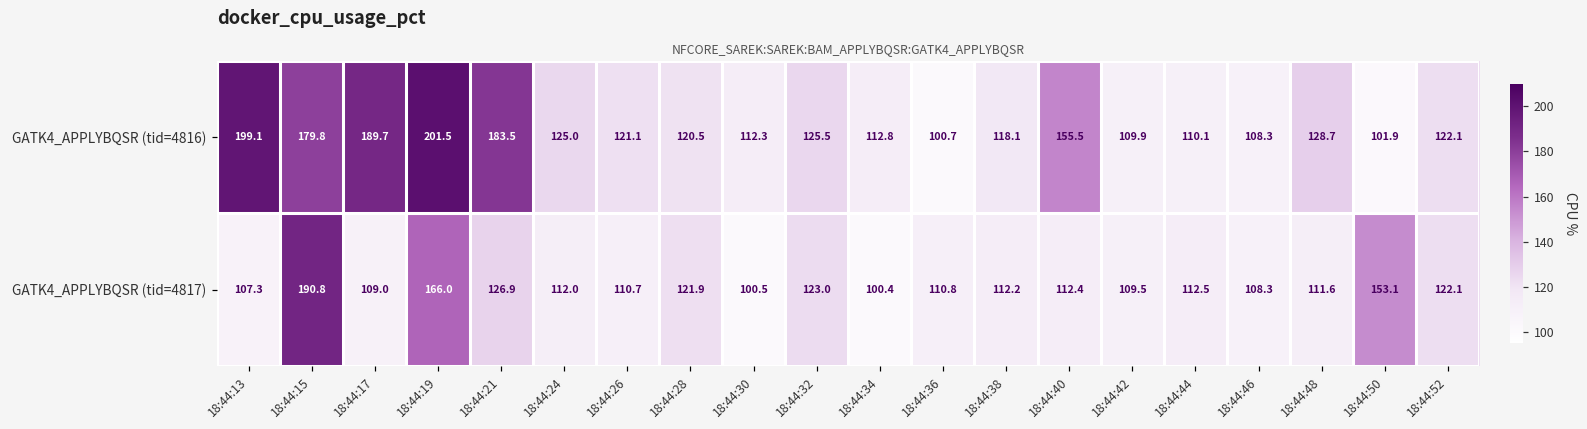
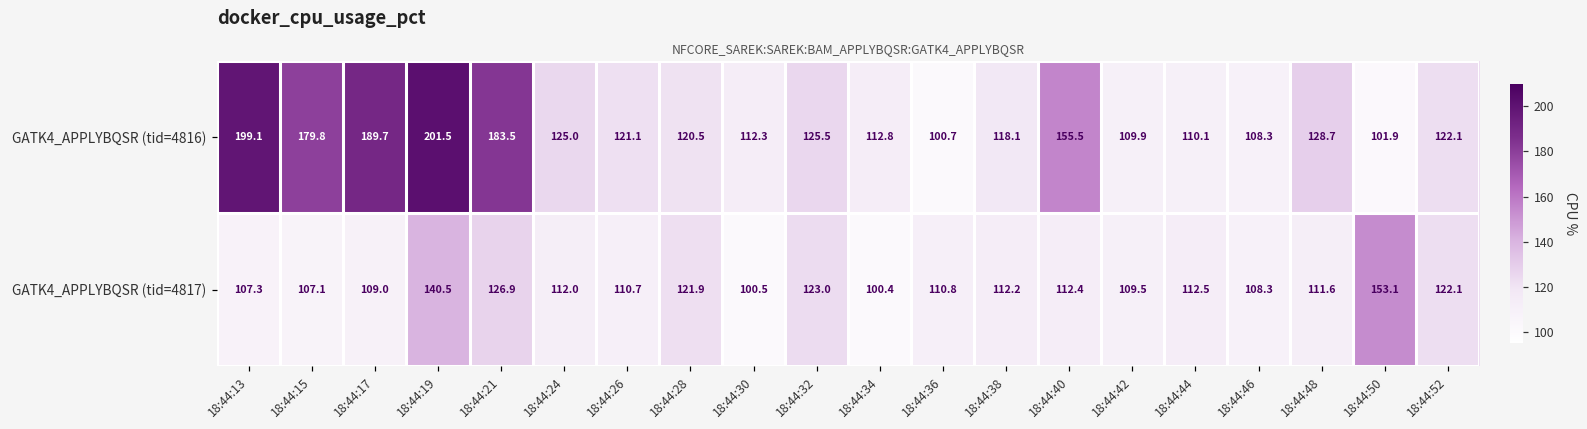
GATK4_APPLYBQSR (tid=4817), 18:44:15: 190.8 -> 107.1
GATK4_APPLYBQSR (tid=4817), 18:44:19: 166.0 -> 140.5
